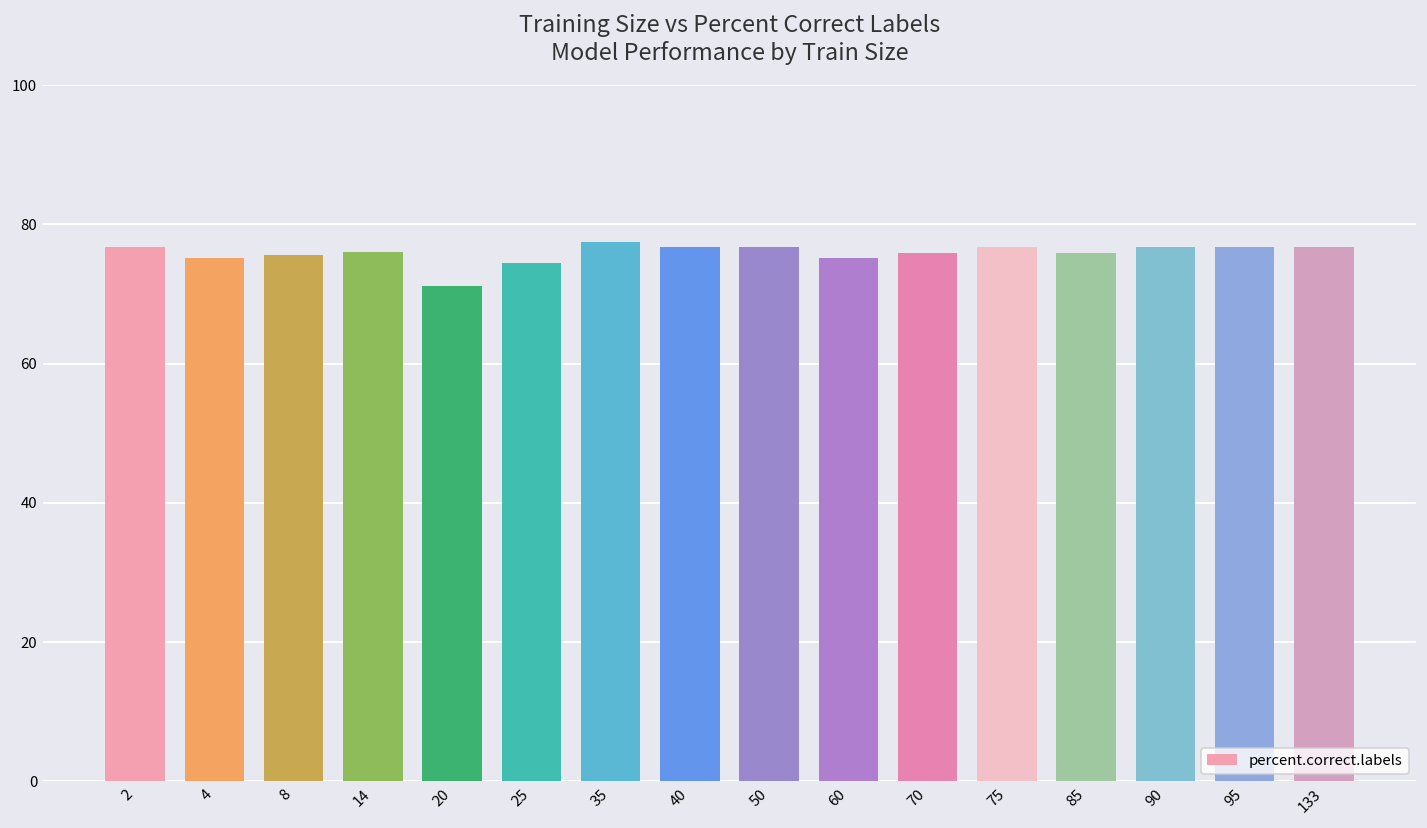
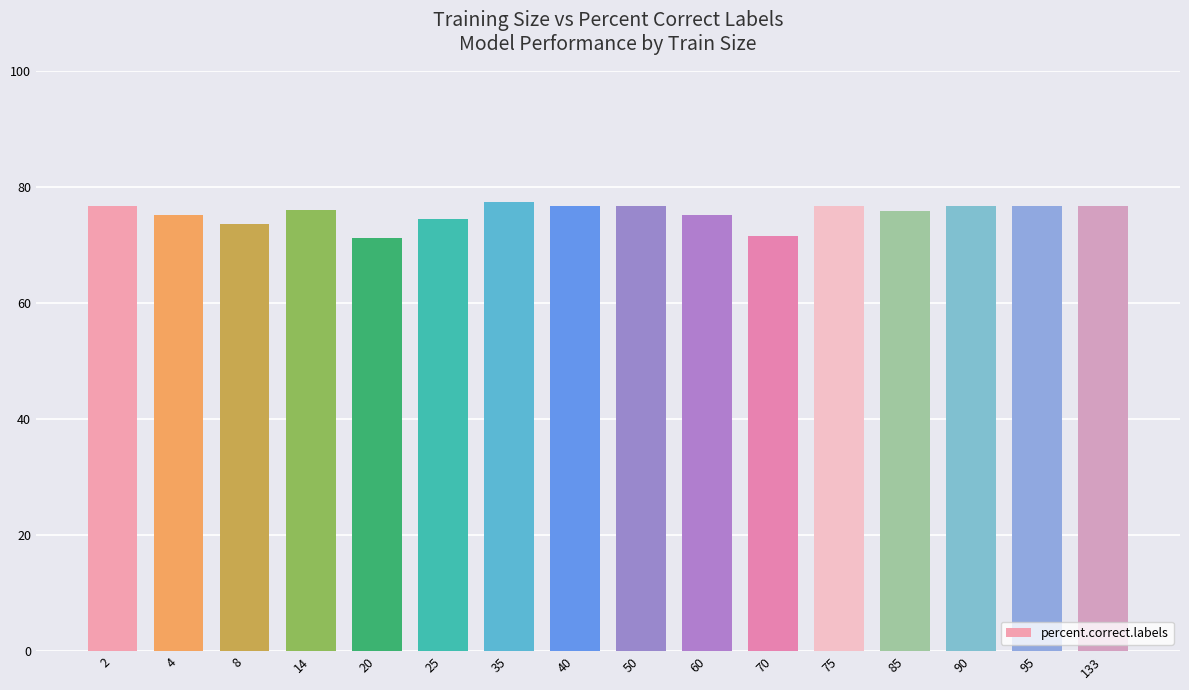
8: 76 -> 74
70: 76 -> 72
